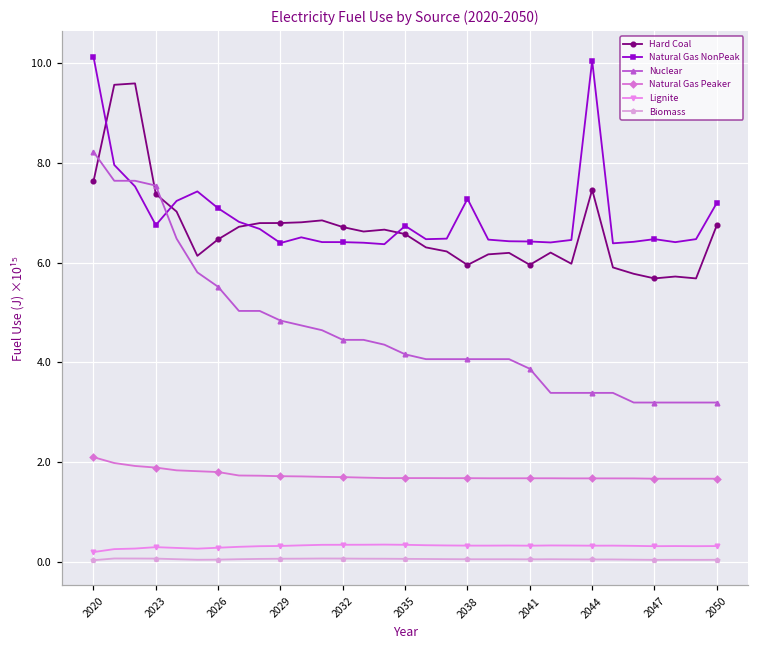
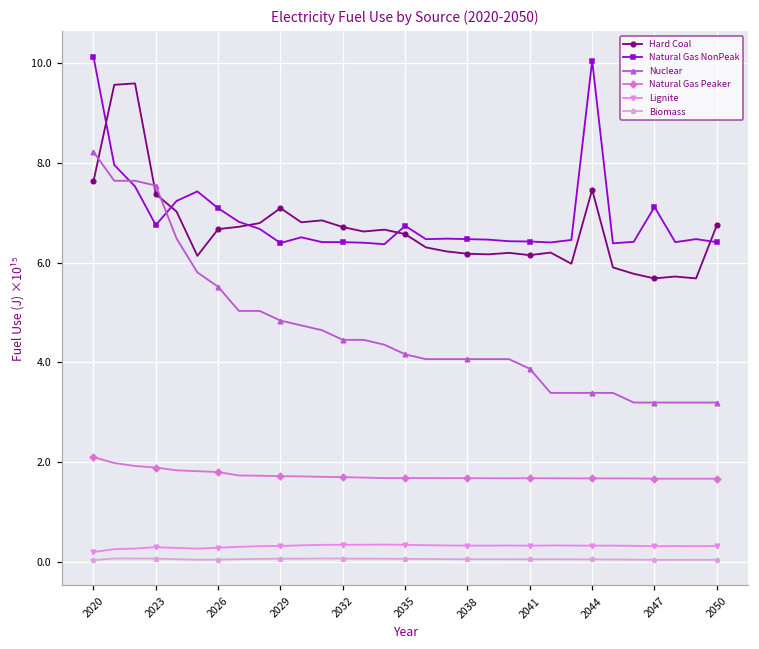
Hard Coal, 2026: 6.5 -> 6.7
Hard Coal, 2029: 6.8 -> 7.1
Hard Coal, 2038: 6.0 -> 6.2
Natural Gas NonPeak, 2038: 7.3 -> 6.5
Hard Coal, 2041: 6.0 -> 6.1
Natural Gas NonPeak, 2047: 6.5 -> 7.1
Natural Gas NonPeak, 2050: 7.2 -> 6.4
